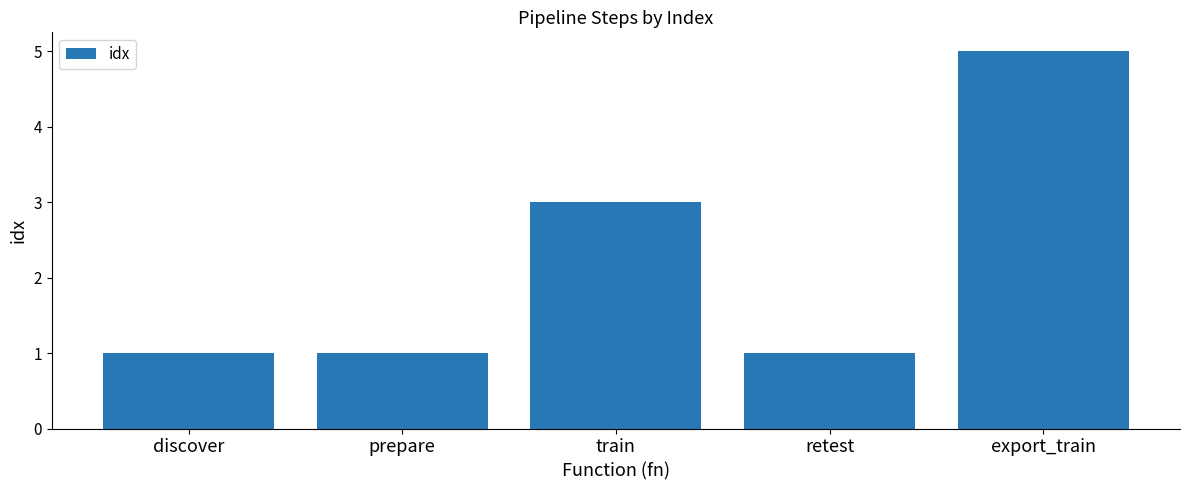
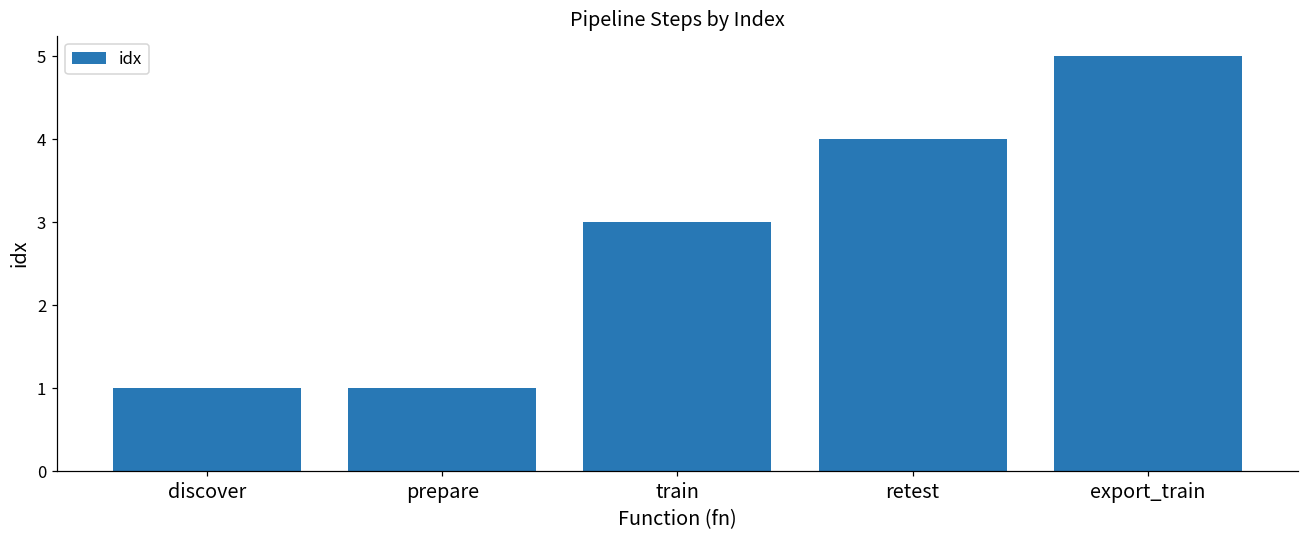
retest: 1 -> 4
